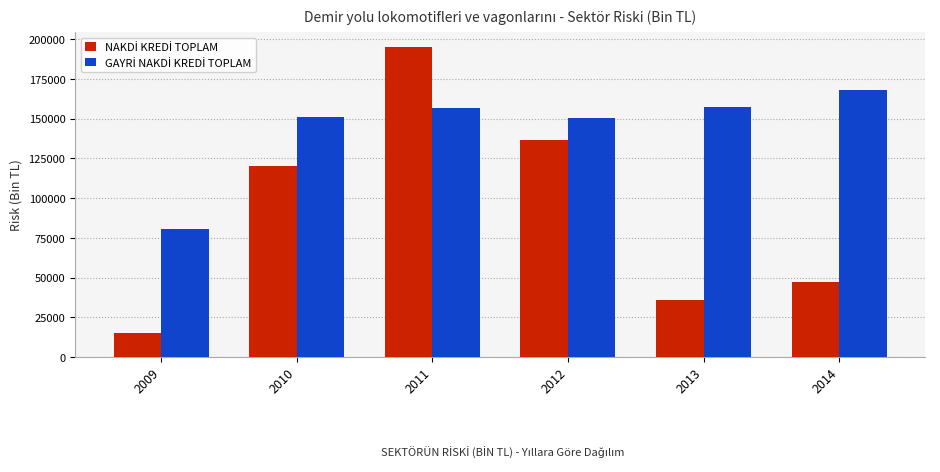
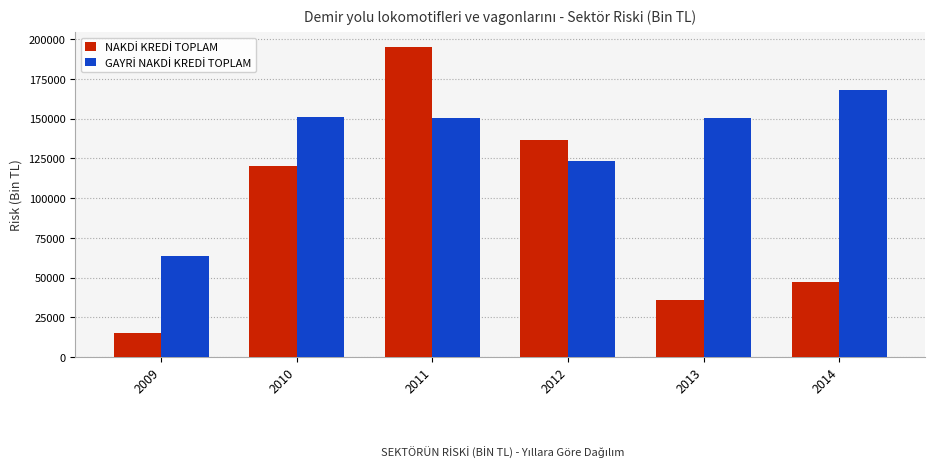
GAYRİ NAKDİ KREDİ TOPLAM, 2009: 80000 -> 64000
GAYRİ NAKDİ KREDİ TOPLAM, 2011: 157000 -> 151000
GAYRİ NAKDİ KREDİ TOPLAM, 2012: 150000 -> 123000
GAYRİ NAKDİ KREDİ TOPLAM, 2013: 157000 -> 150000
